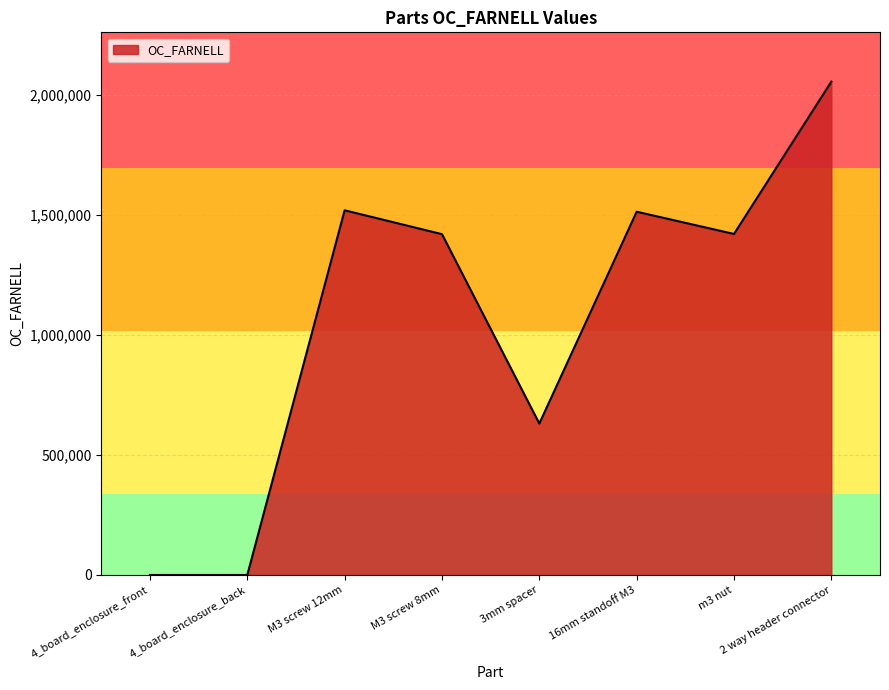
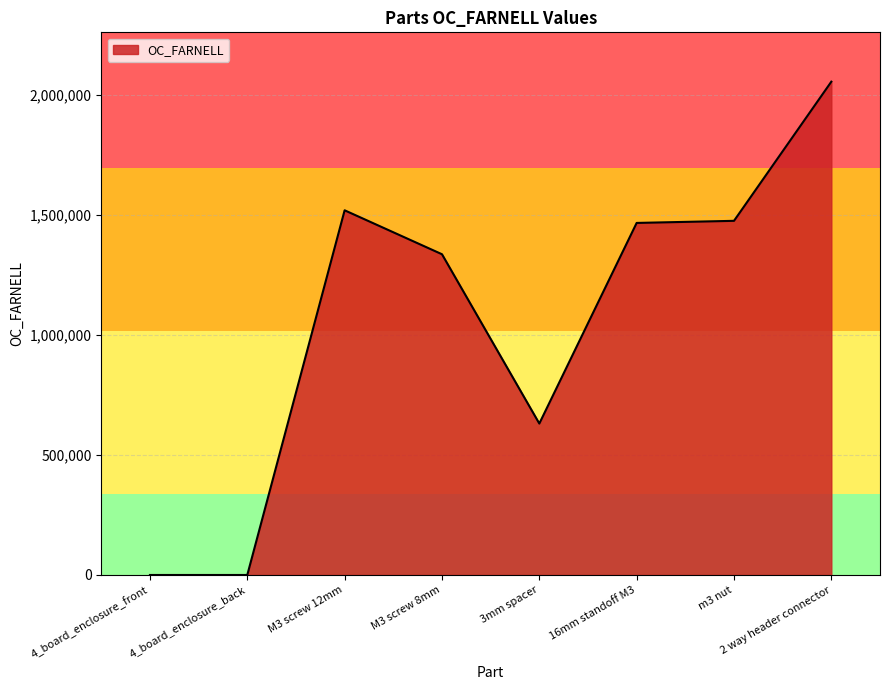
M3 screw 8mm: 1,420,000 -> 1,340,000
16mm standoff M3: 1,510,000 -> 1,470,000
m3 nut: 1,420,000 -> 1,480,000
